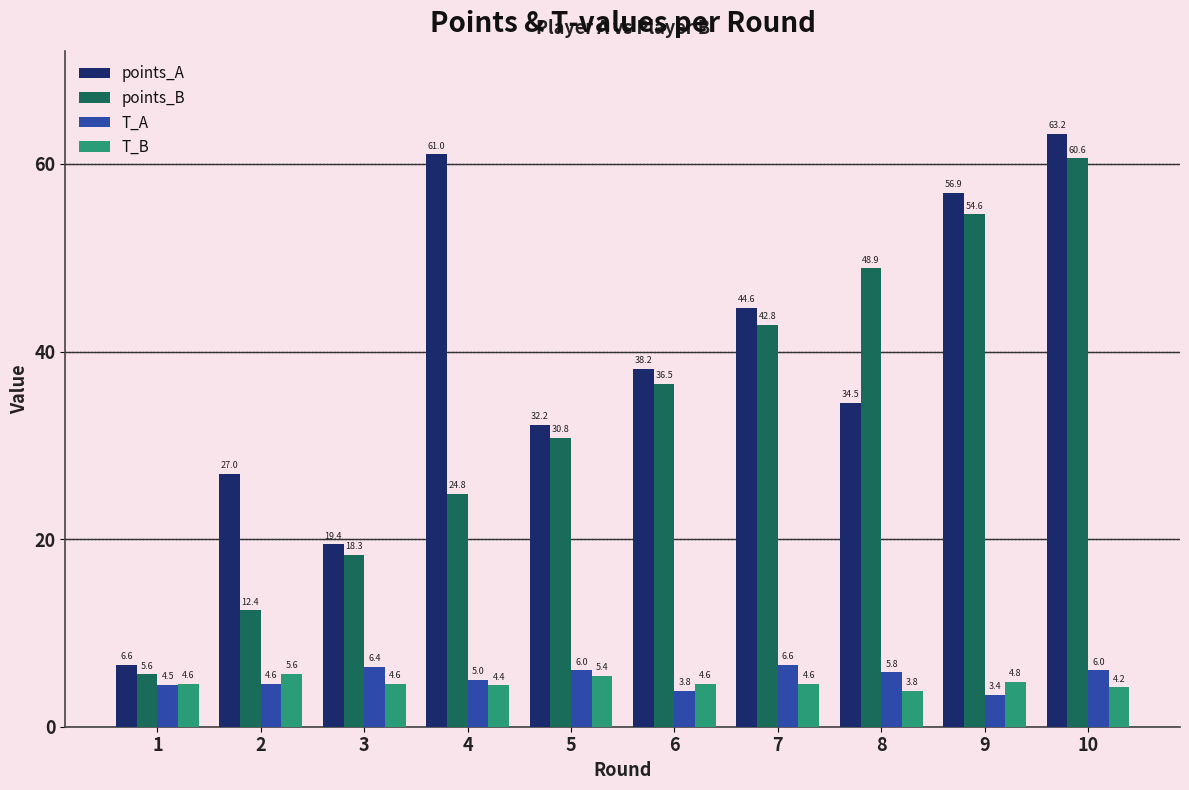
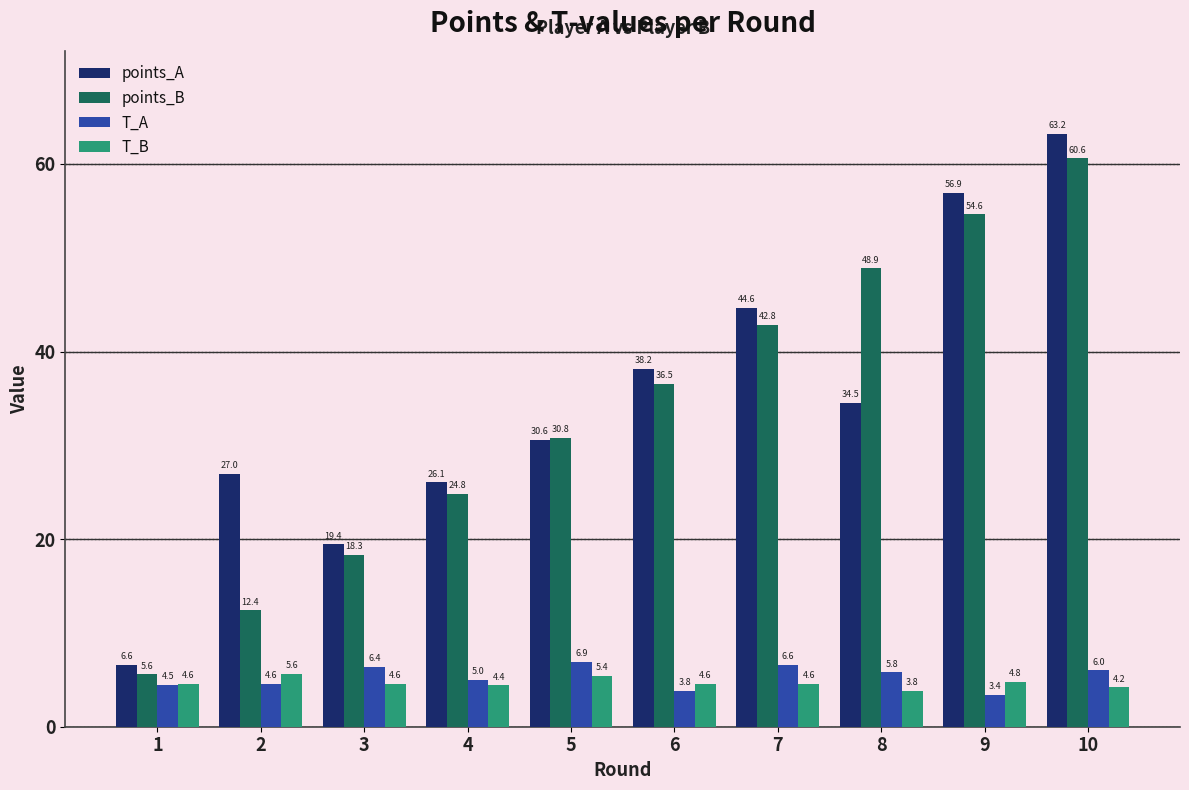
points_A, 4: 61.0 -> 26.1
points_A, 5: 32.2 -> 30.6
T_A, 5: 6.0 -> 6.9
